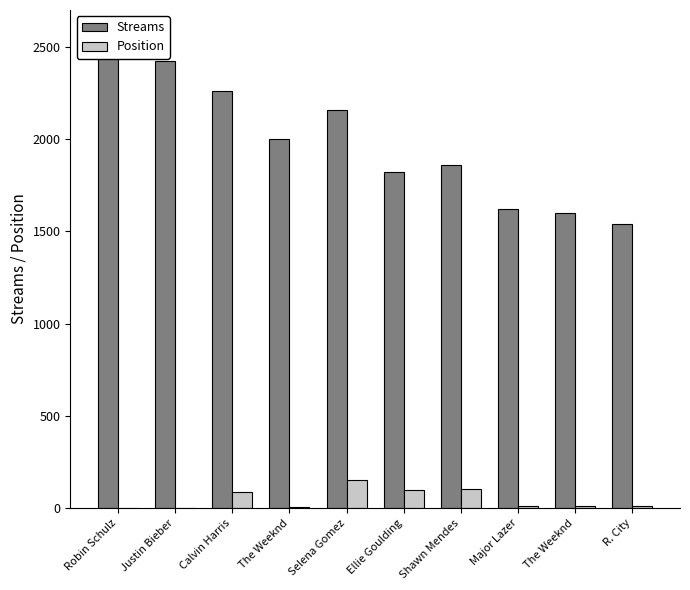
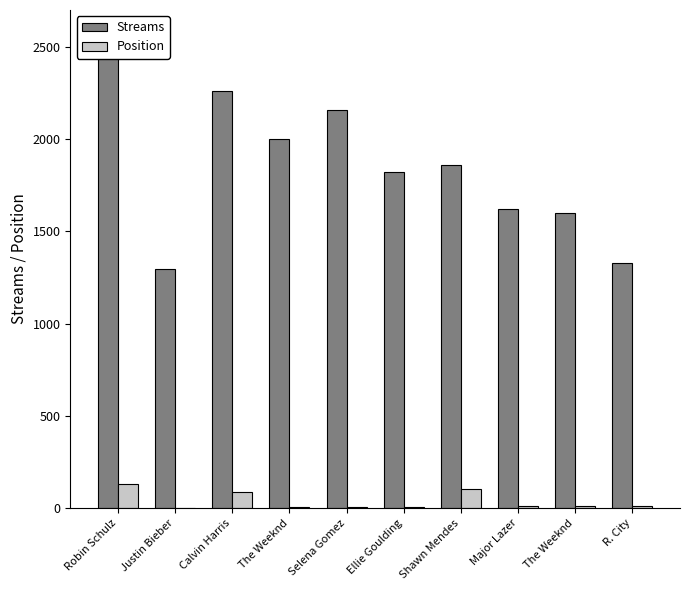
Position, Robin Schulz: 0 -> 130
Streams, Justin Bieber: 2430 -> 1300
Position, Selena Gomez: 150 -> 10
Position, Ellie Goulding: 100 -> 10
Streams, R. City: 1540 -> 1330
